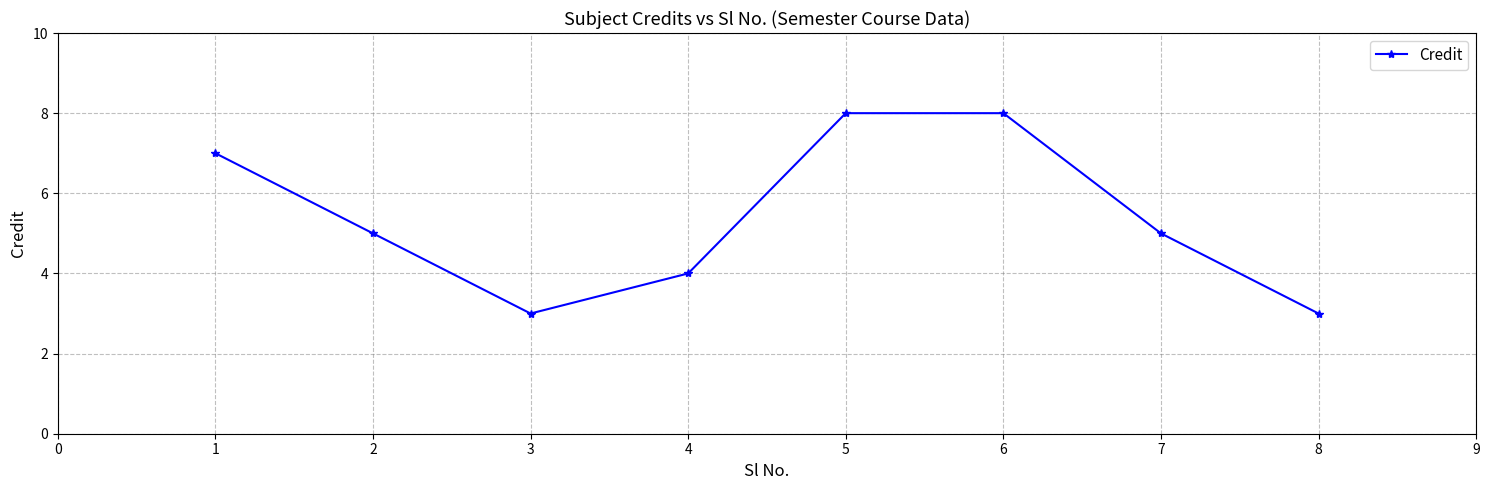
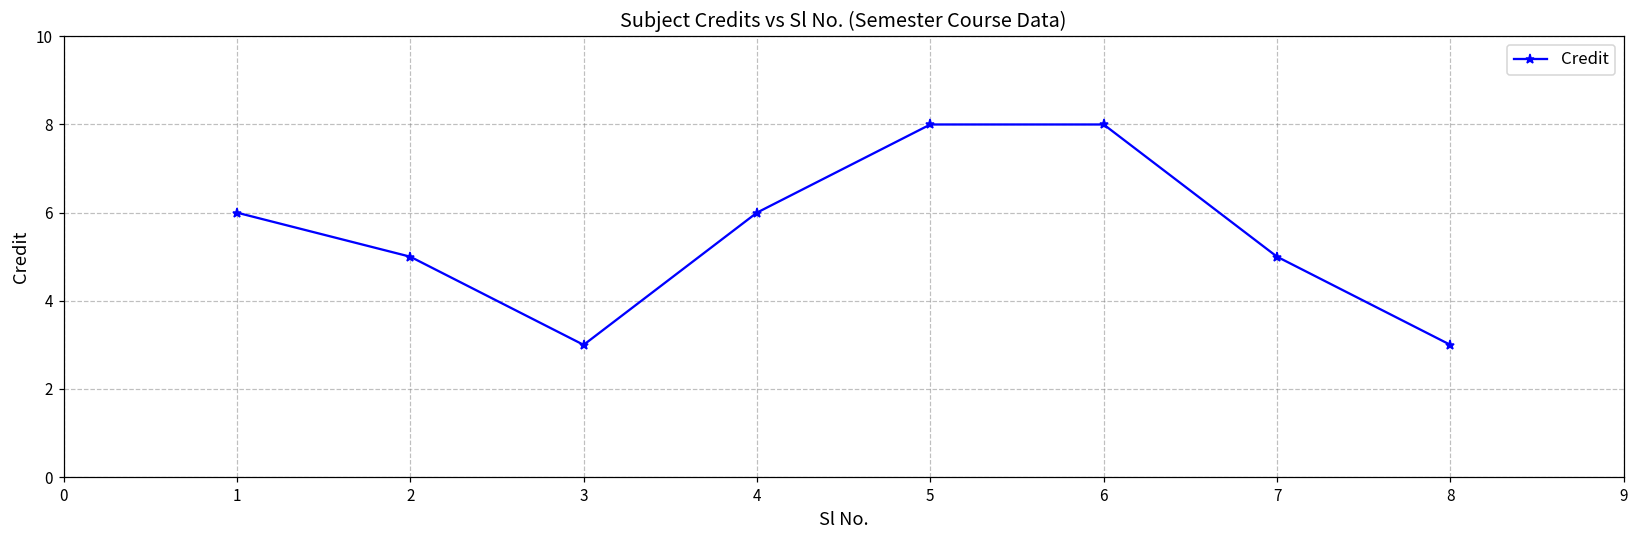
1: 7 -> 6
4: 4 -> 6
